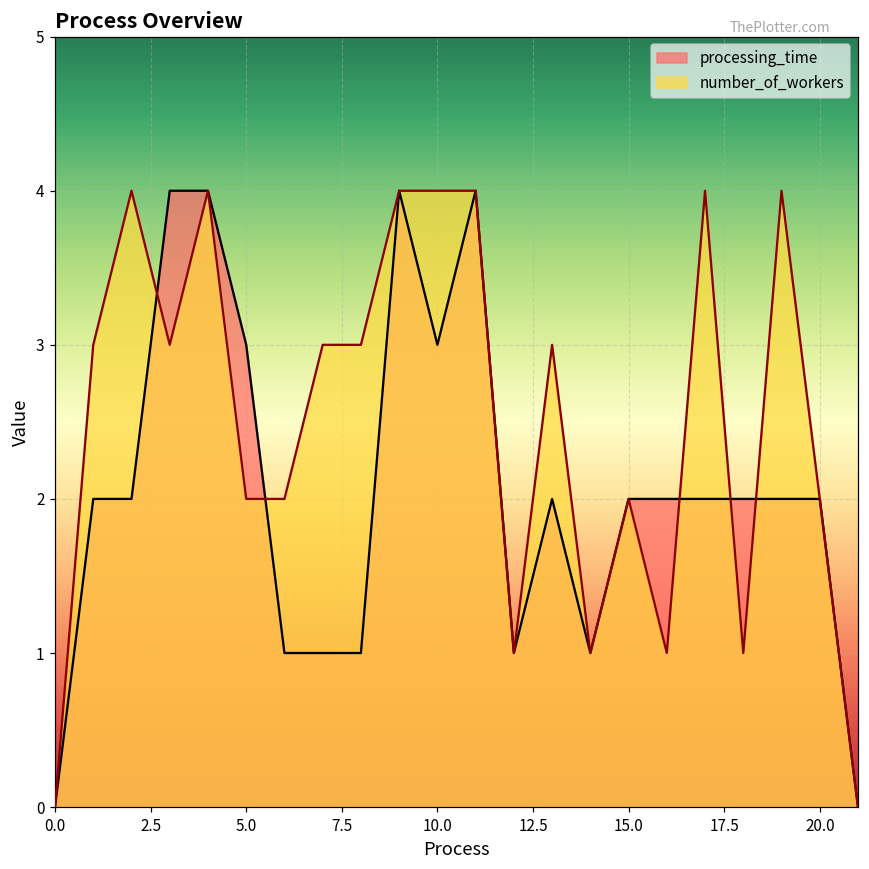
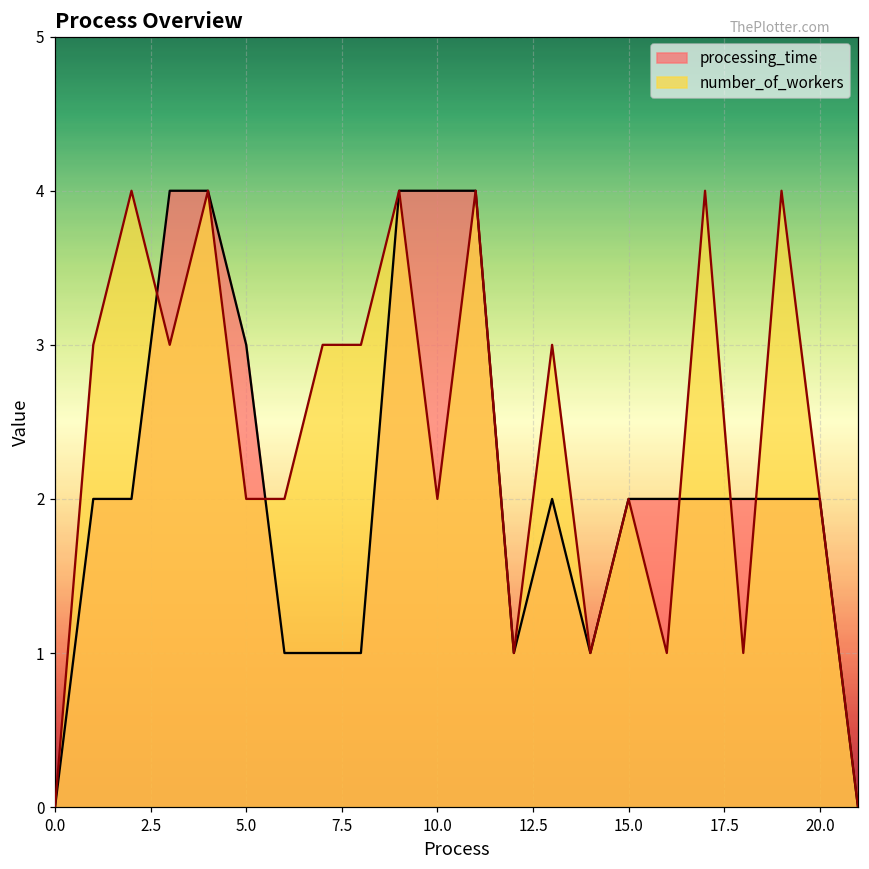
processing_time, 10.0: 3 -> 4
number_of_workers, 10.0: 4 -> 2
